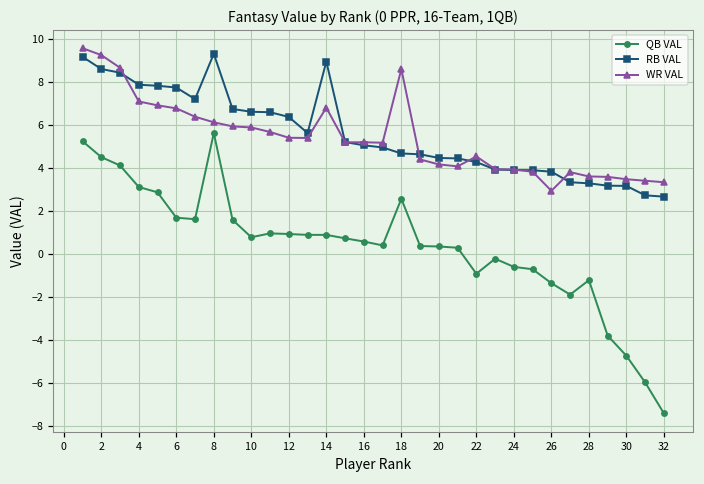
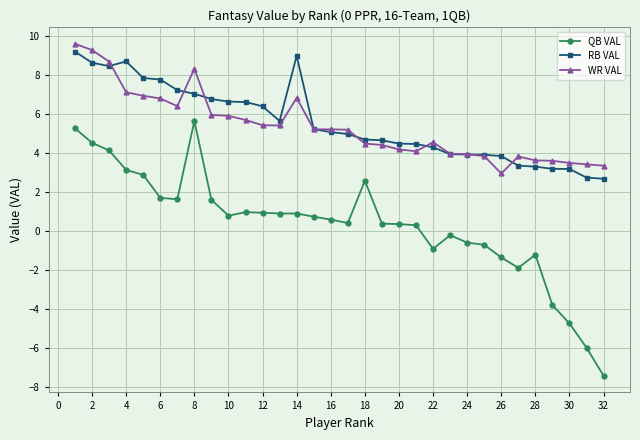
RB VAL, 4: 7.9 -> 8.7
RB VAL, 8: 9.3 -> 7.0
WR VAL, 8: 6.1 -> 8.3
WR VAL, 18: 8.6 -> 4.5
